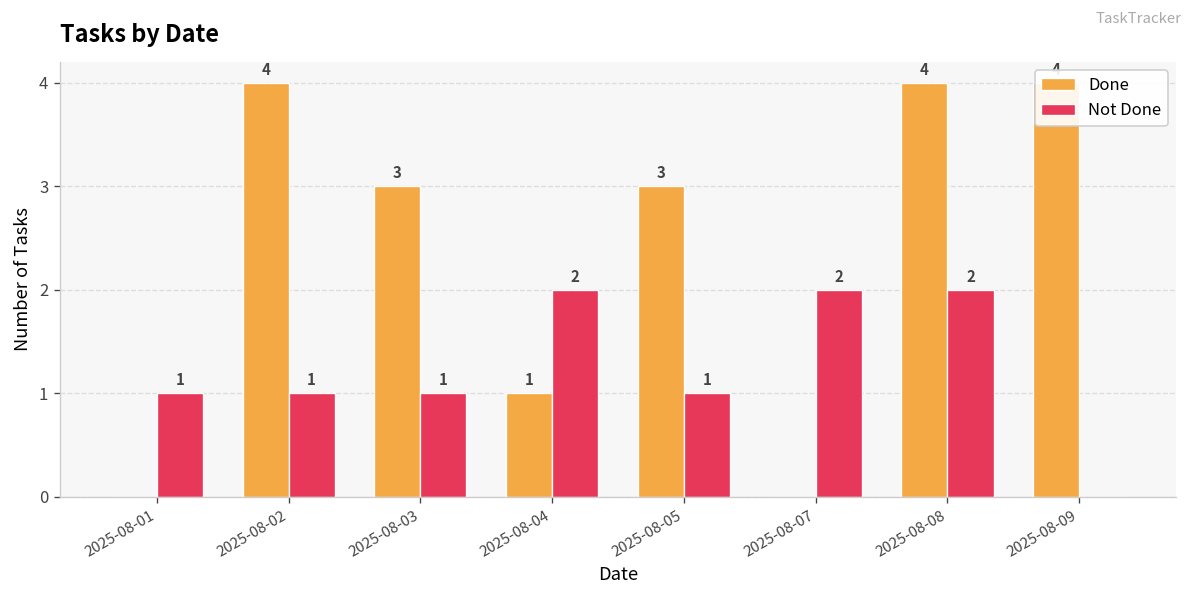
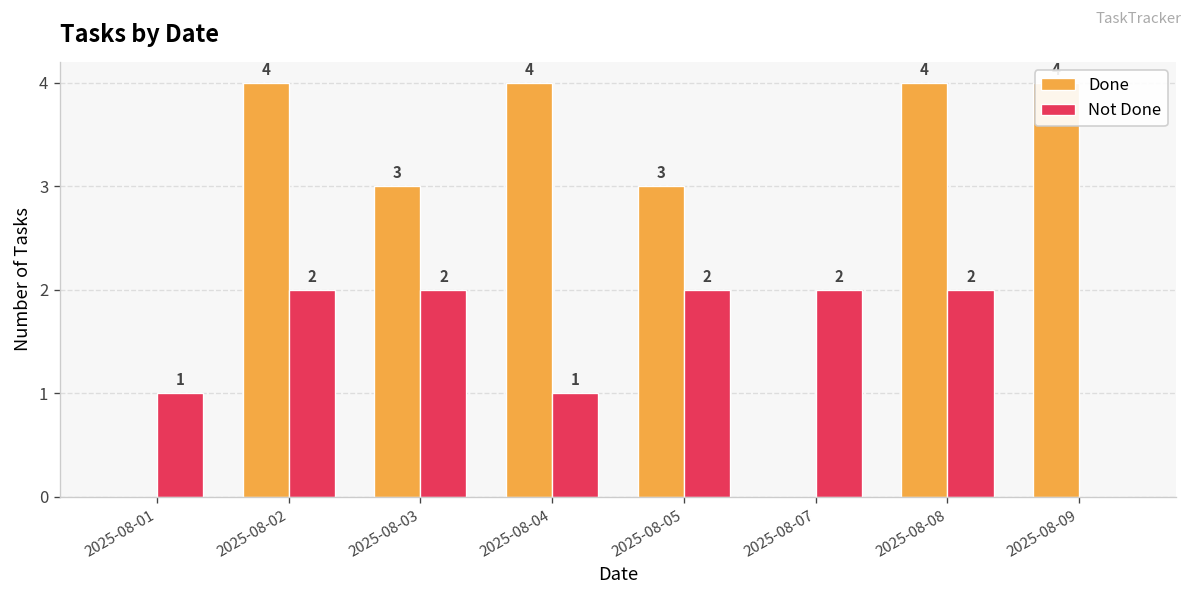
Not Done, 2025-08-02: 1 -> 2
Not Done, 2025-08-03: 1 -> 2
Done, 2025-08-04: 1 -> 4
Not Done, 2025-08-04: 2 -> 1
Not Done, 2025-08-05: 1 -> 2
